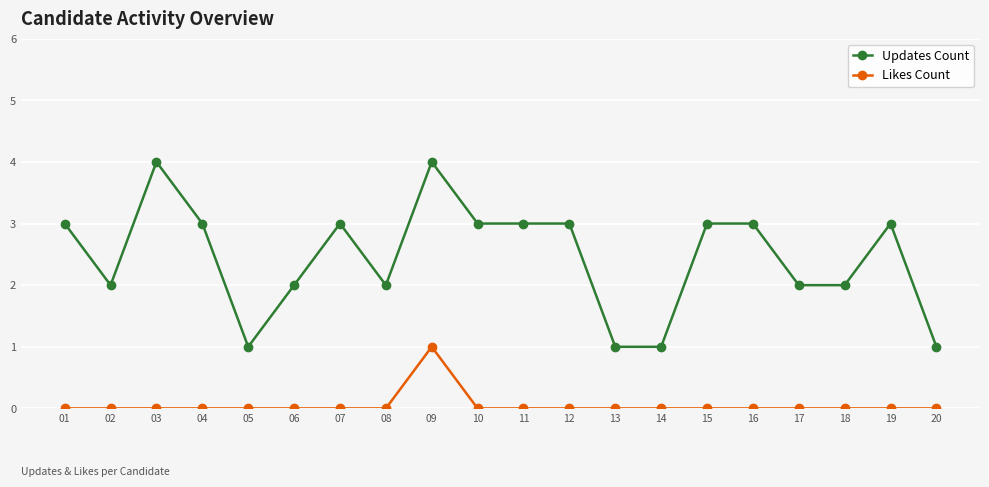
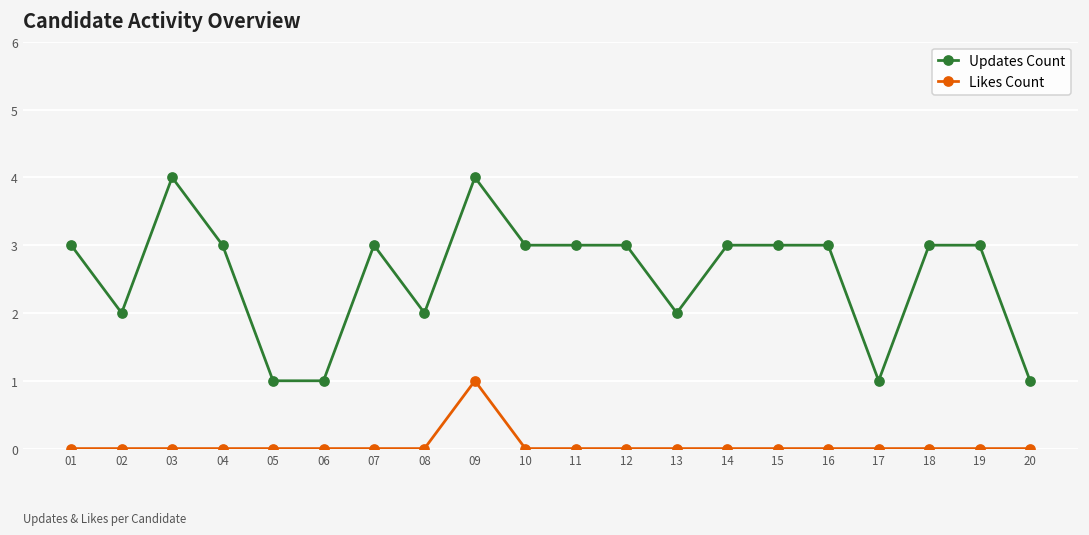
Updates Count, 06: 2 -> 1
Updates Count, 13: 1 -> 2
Updates Count, 14: 1 -> 3
Updates Count, 17: 2 -> 1
Updates Count, 18: 2 -> 3
